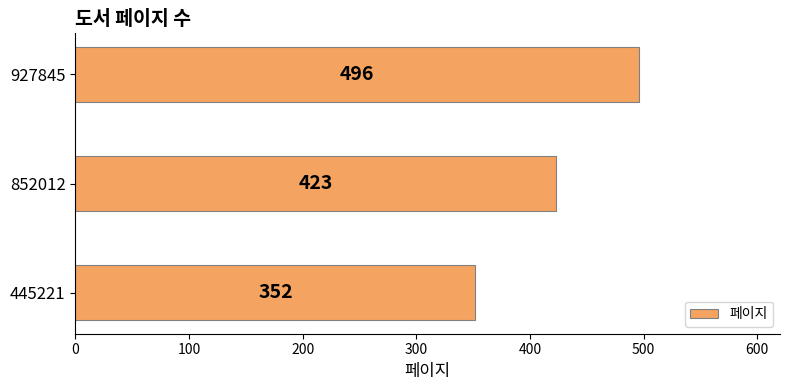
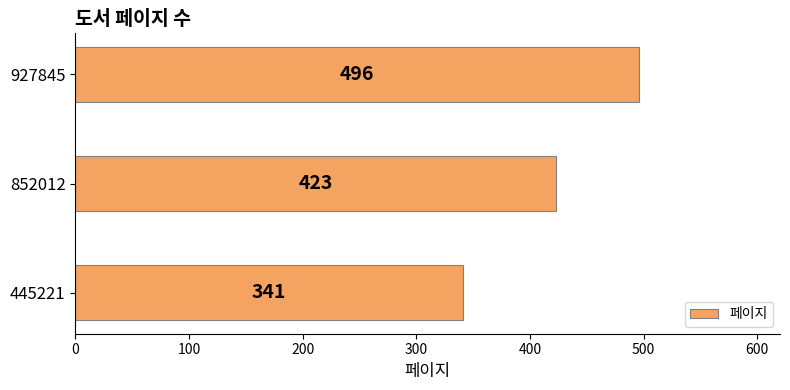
445221: 352 -> 341
